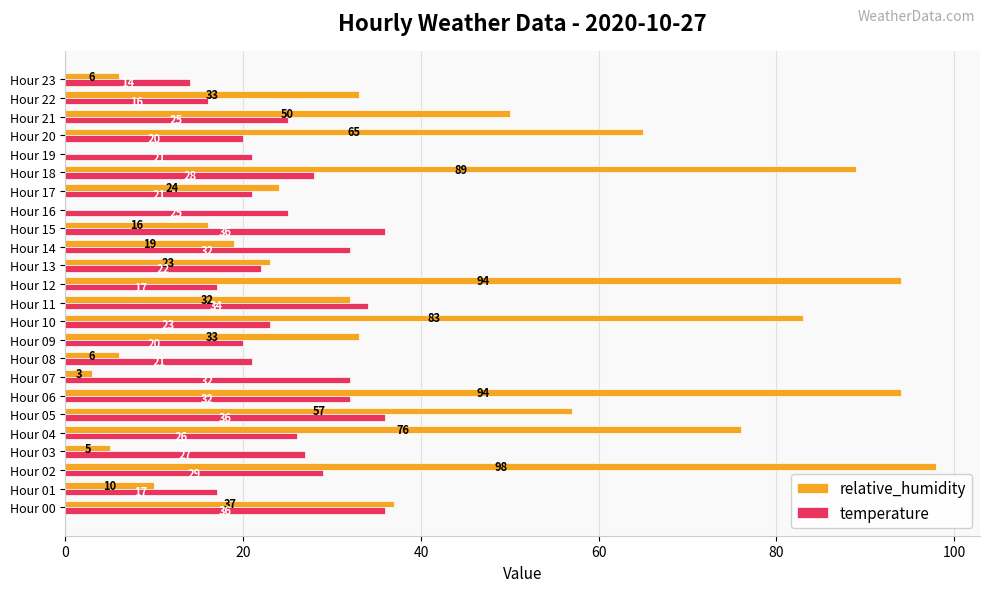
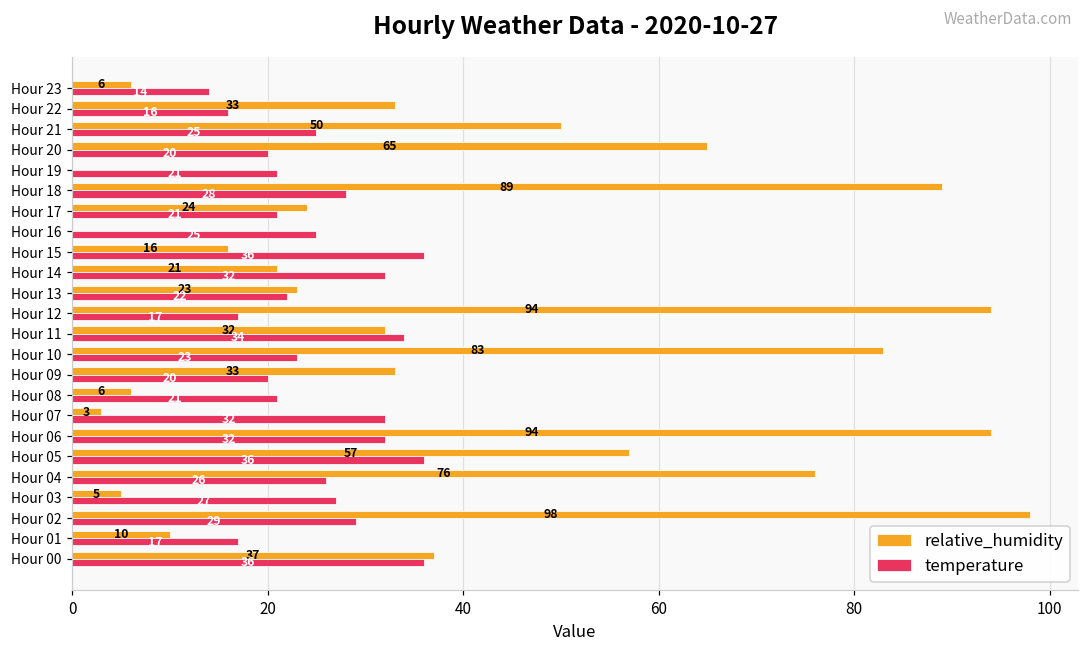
relative_humidity, Hour 14: 19 -> 21
